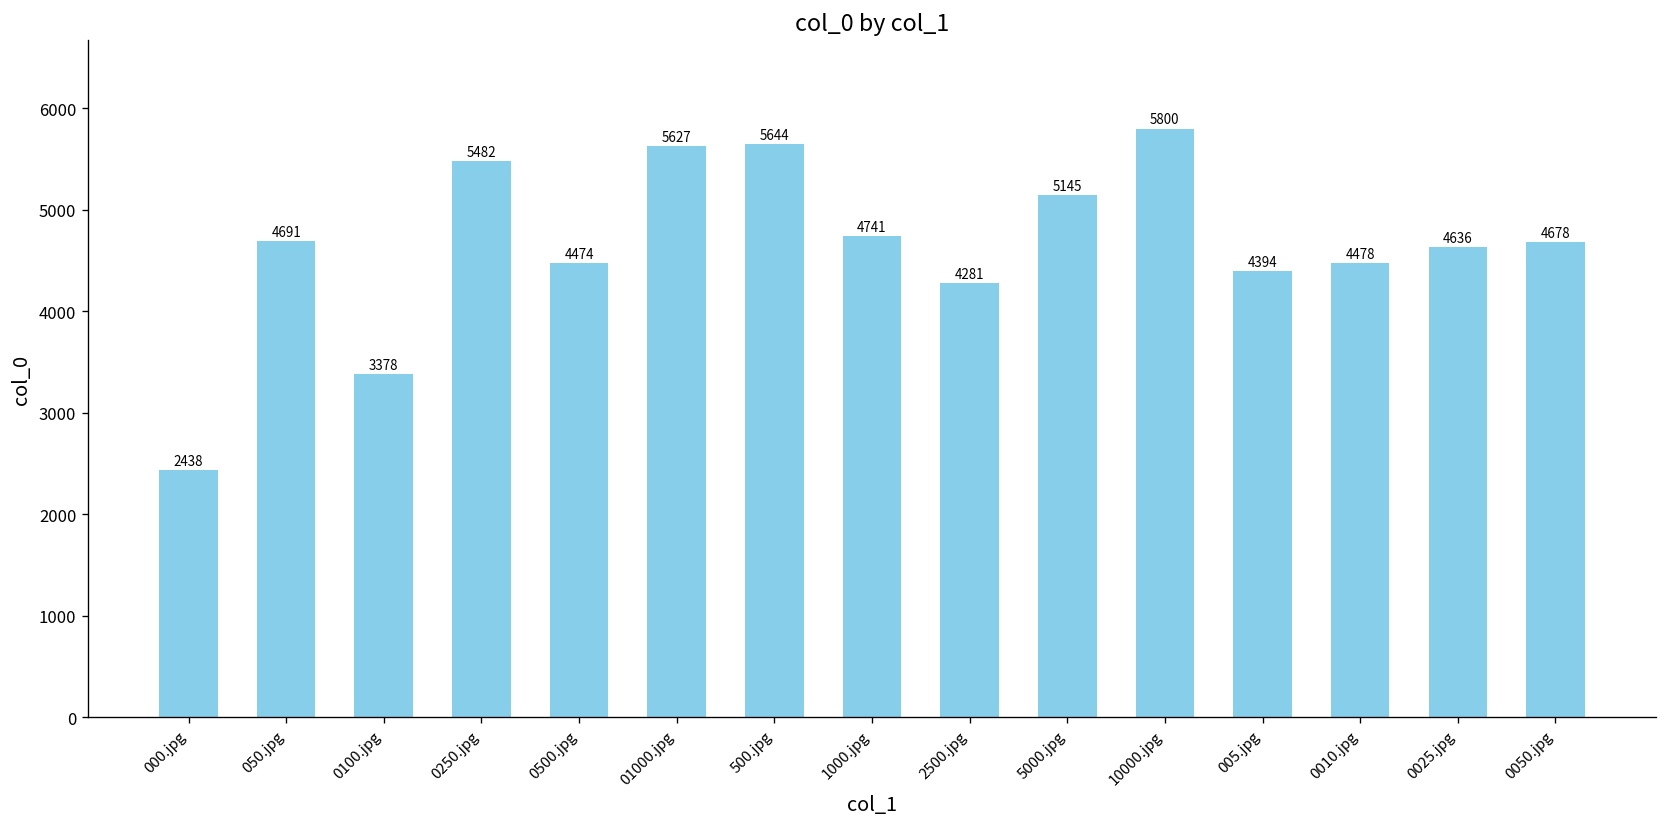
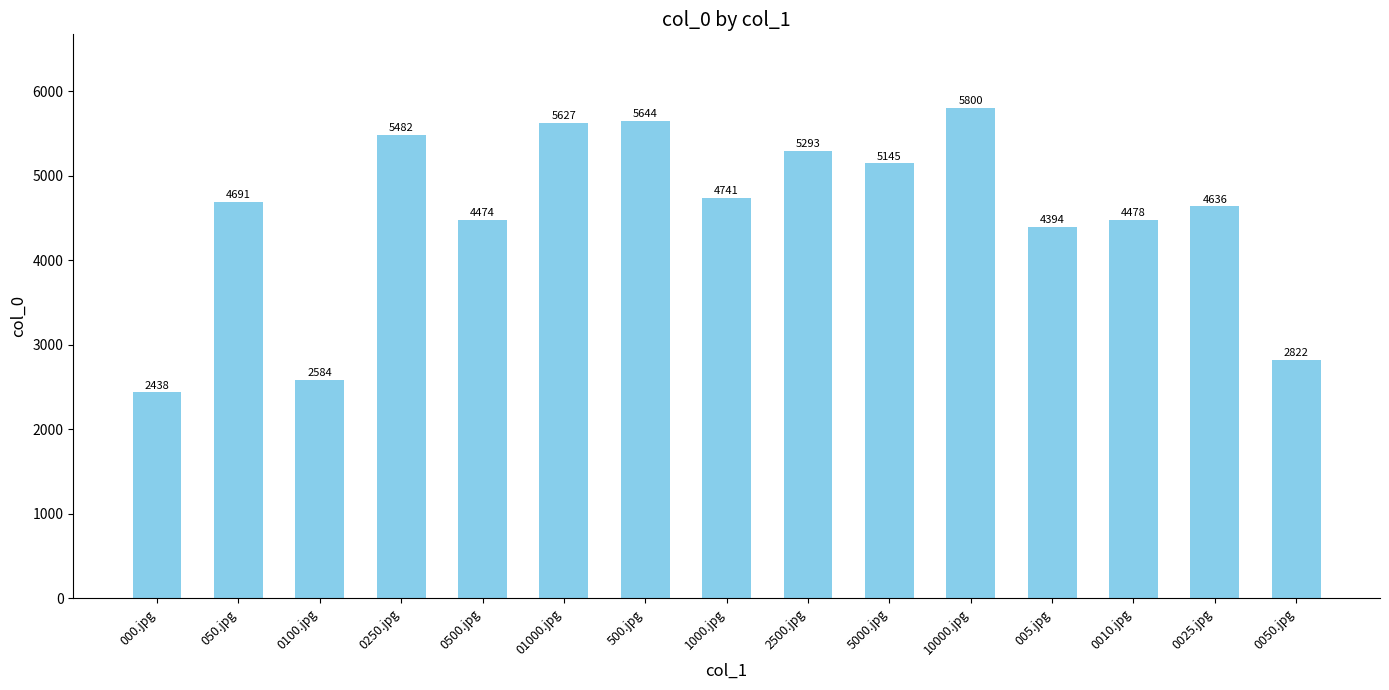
0100.jpg: 3378 -> 2584
2500.jpg: 4281 -> 5293
0050.jpg: 4678 -> 2822
